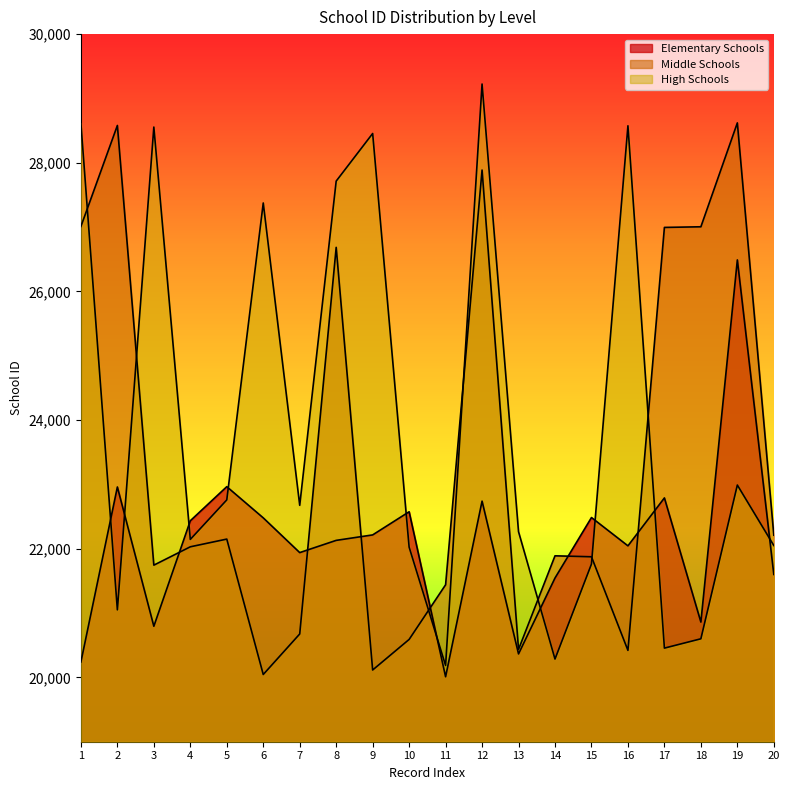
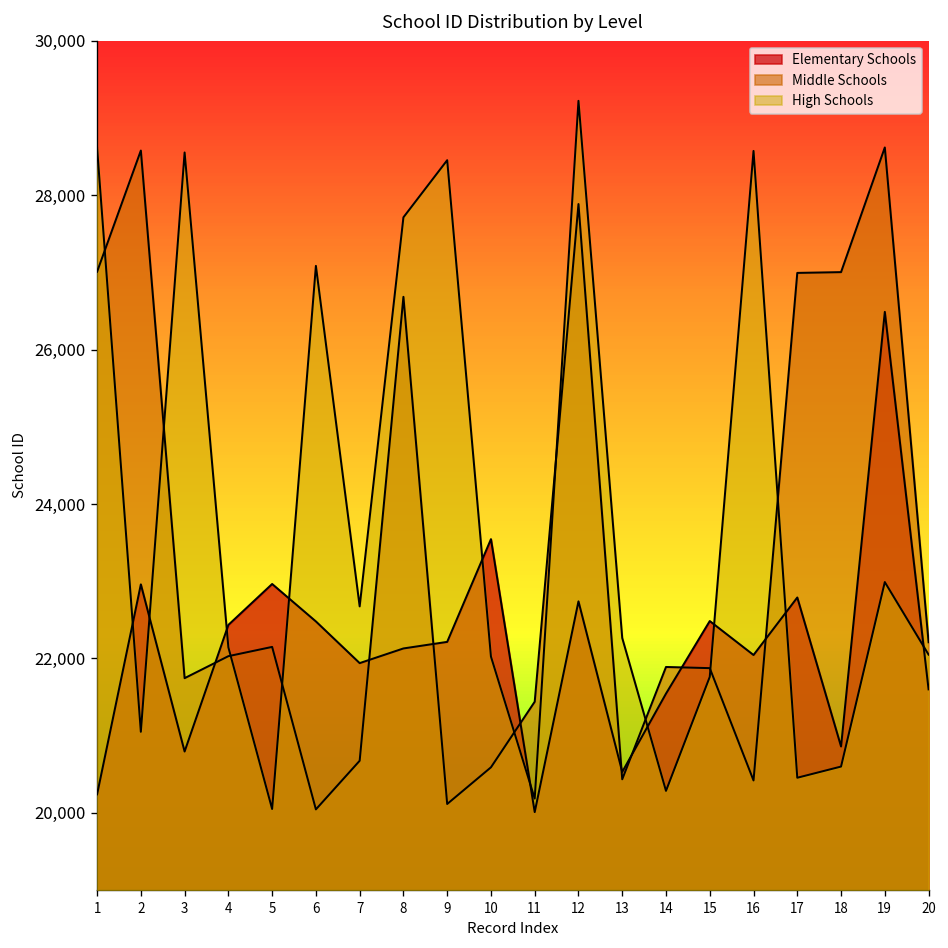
High Schools, 5: 22,800 -> 20,100
High Schools, 6: 27,400 -> 27,100
Elementary Schools, 10: 22,600 -> 23,500
Elementary Schools, 13: 20,400 -> 20,500
